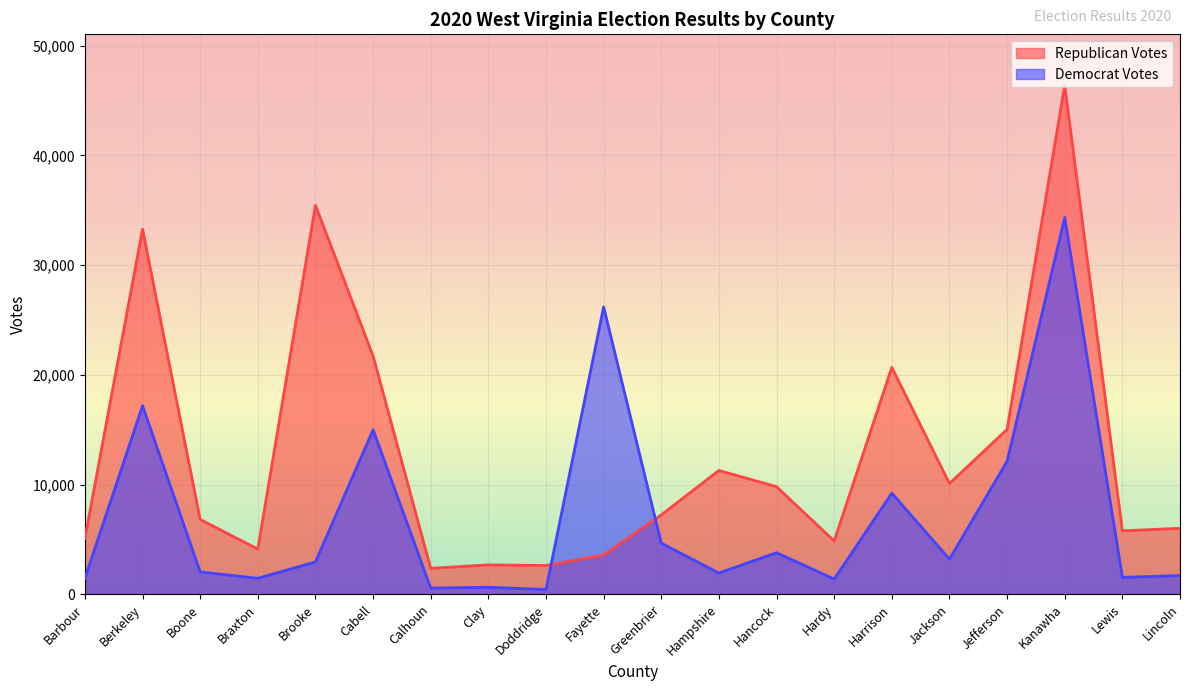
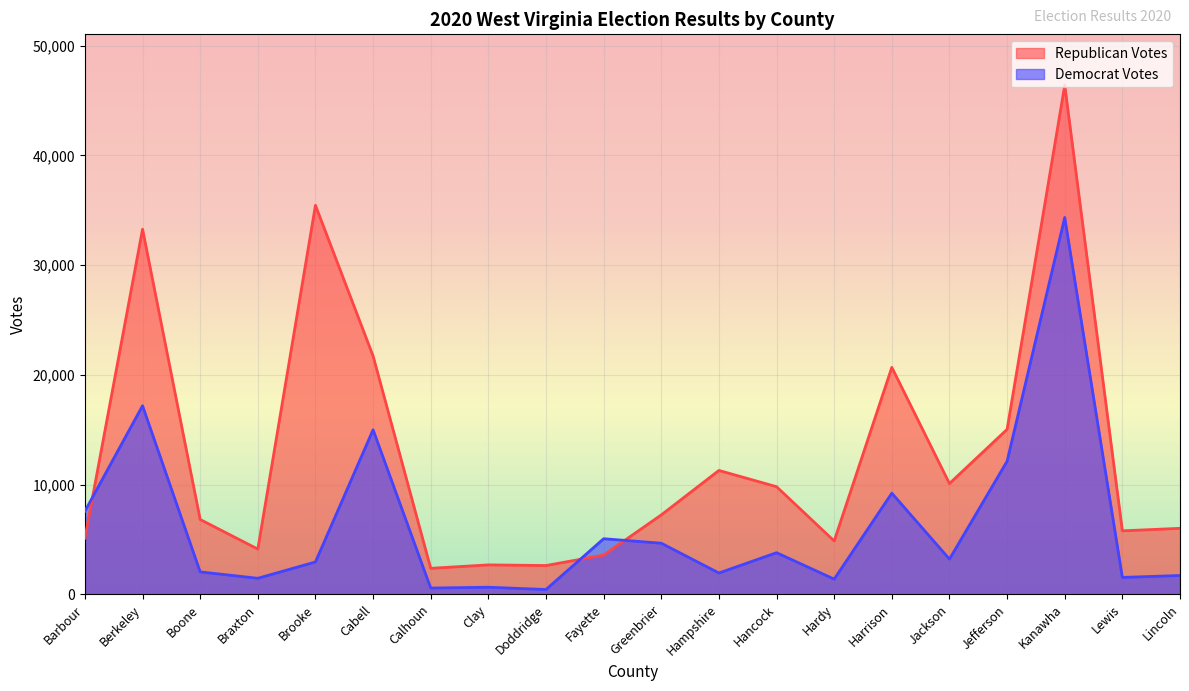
Democrat Votes, Barbour: 1,500 -> 7,600
Democrat Votes, Fayette: 26,200 -> 5,100
